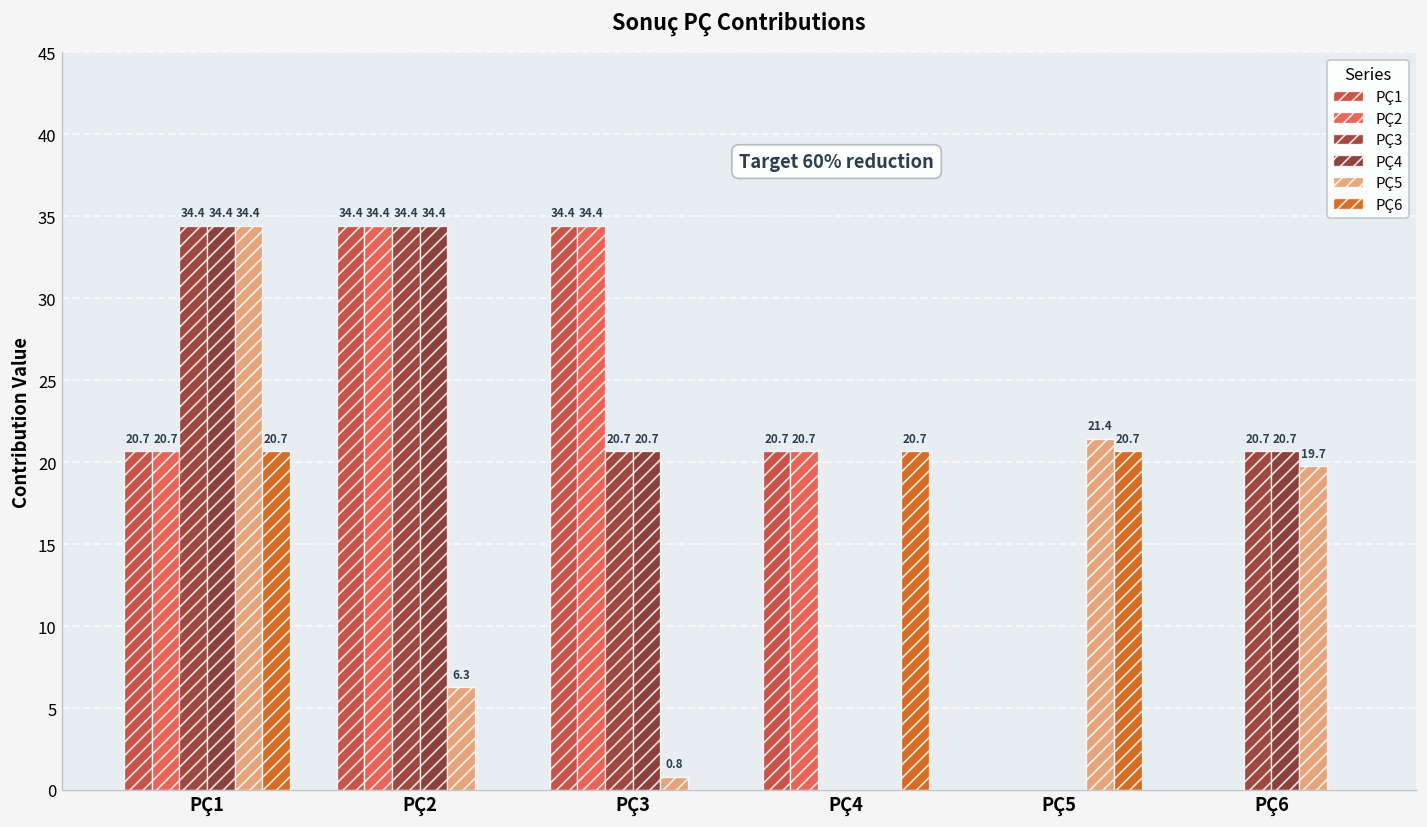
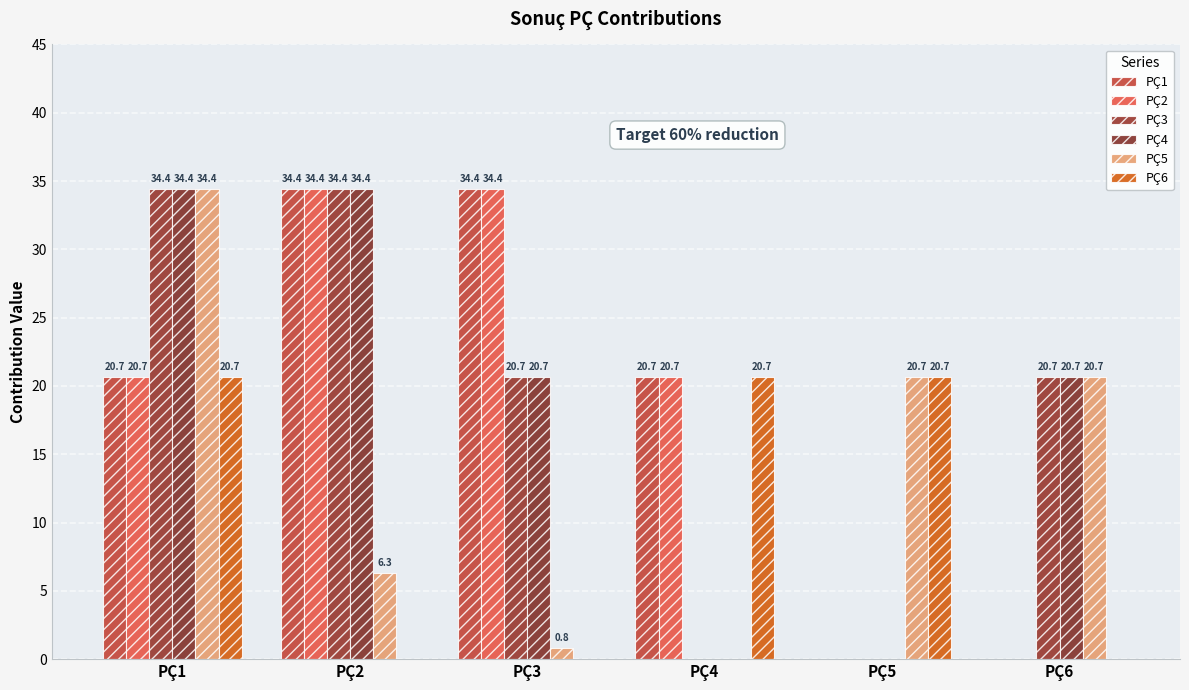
PÇ5, PÇ5: 21.4 -> 20.7
PÇ5, PÇ6: 19.7 -> 20.7
